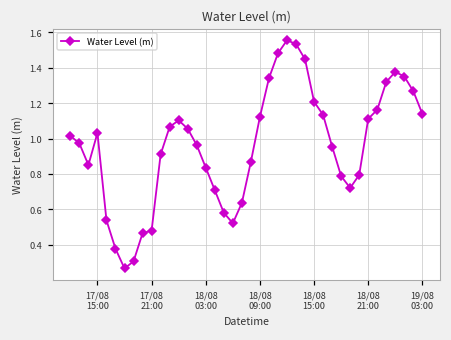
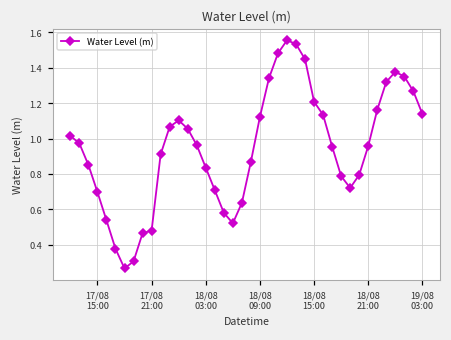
17/08 15:00: 1.03 -> 0.70
18/08 21:00: 1.11 -> 0.96
